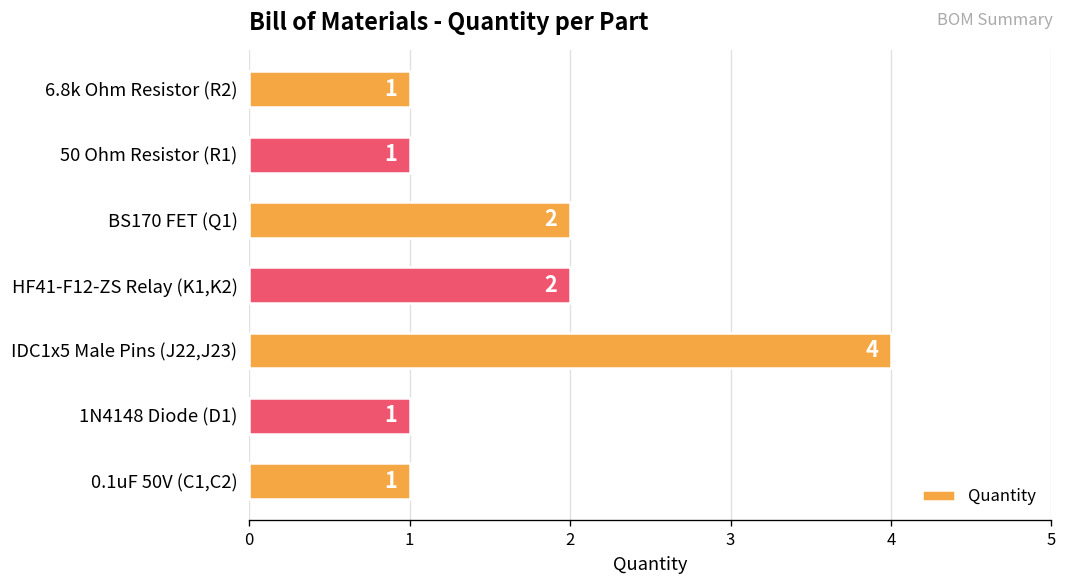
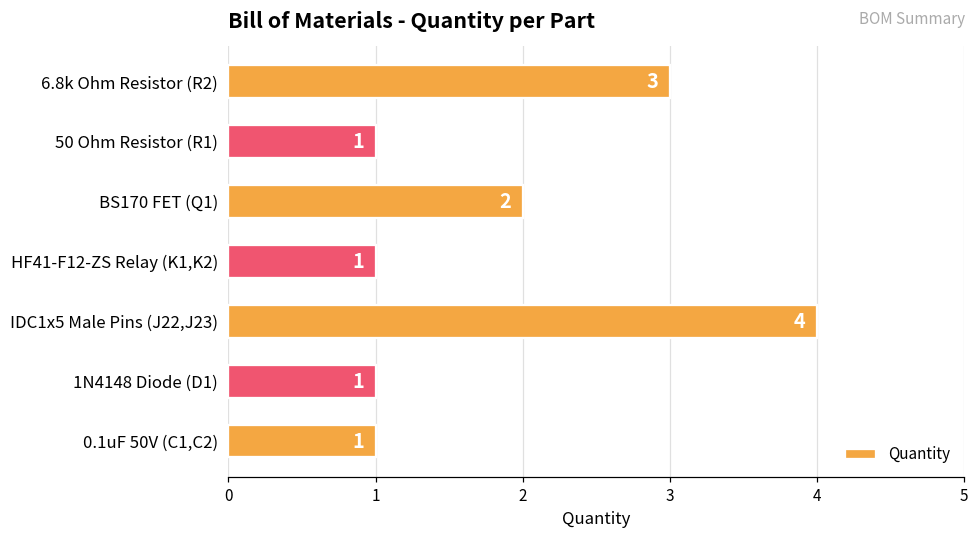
6.8k Ohm Resistor (R2): 1 -> 3
HF41-F12-ZS Relay (K1,K2): 2 -> 1
